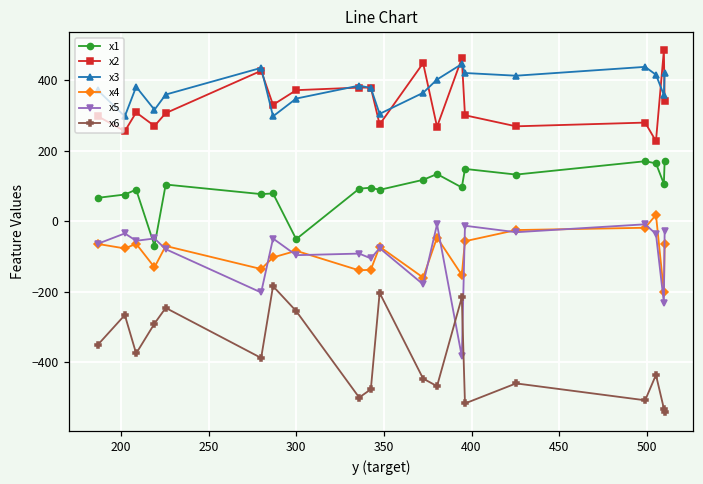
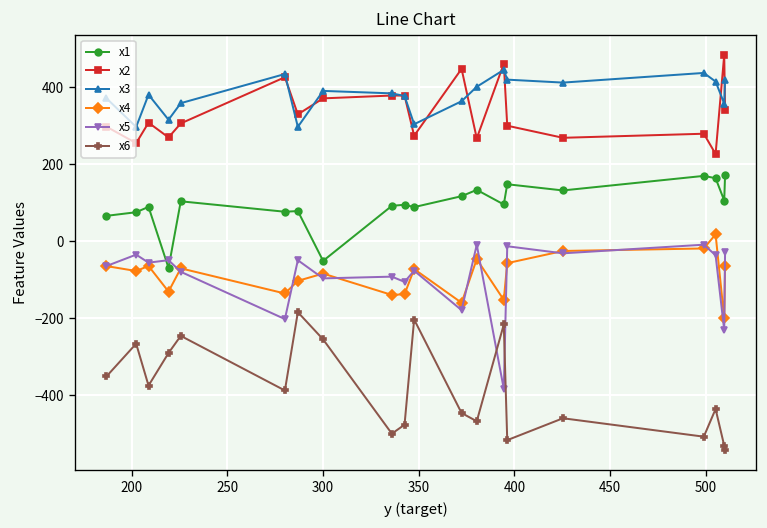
x3, 300: 350 -> 390
